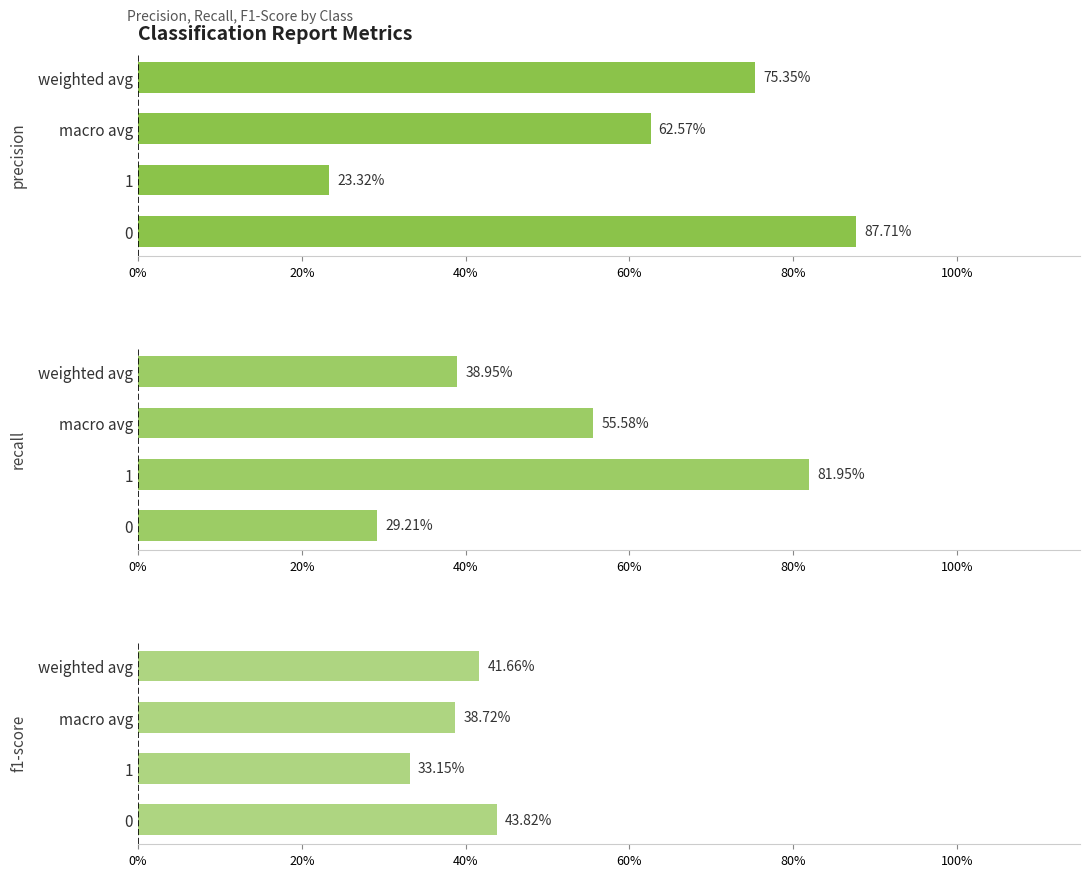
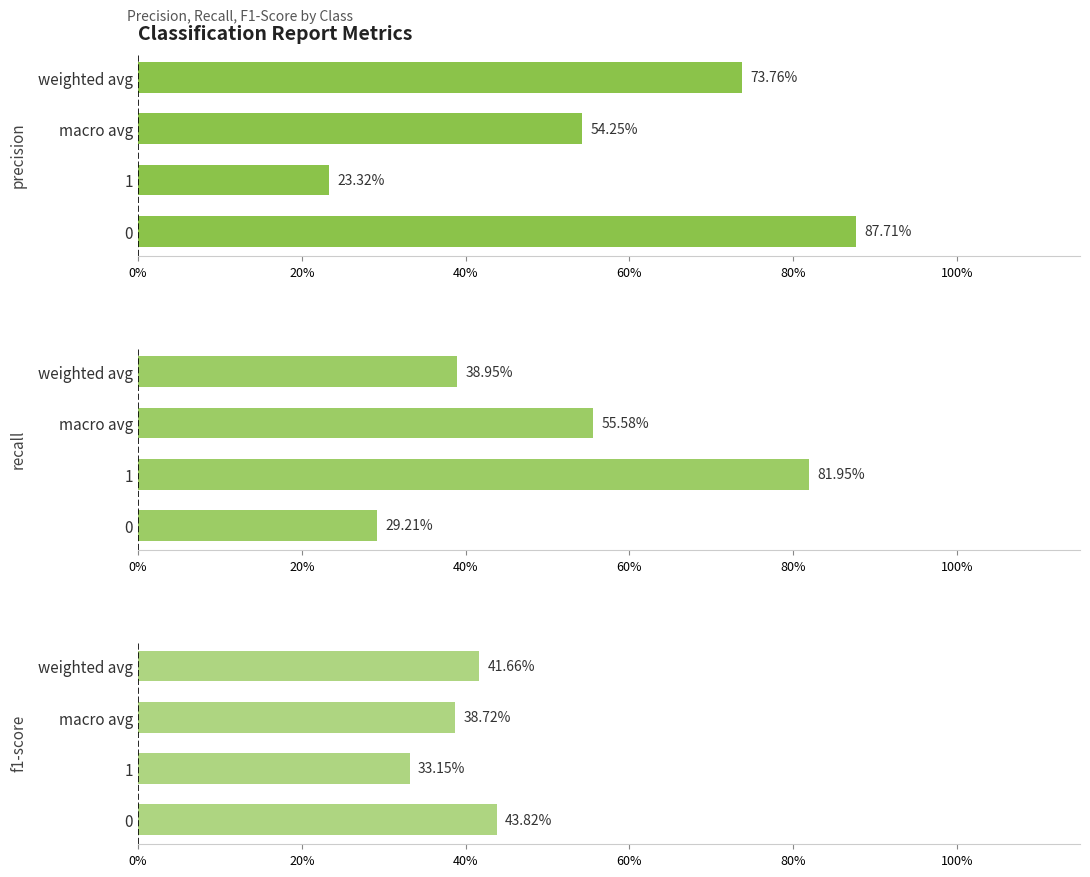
Classification Report Metrics, weighted avg: 75.35% -> 73.76%
Classification Report Metrics, macro avg: 62.57% -> 54.25%
